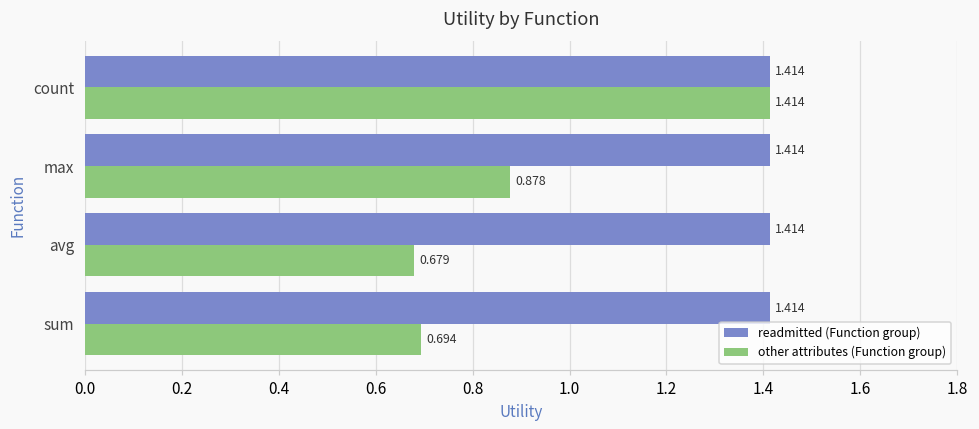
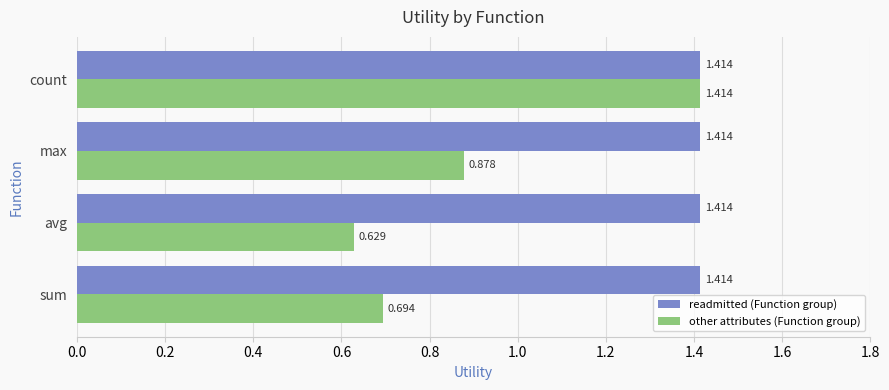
other attributes (Function group), avg: 0.679 -> 0.629
